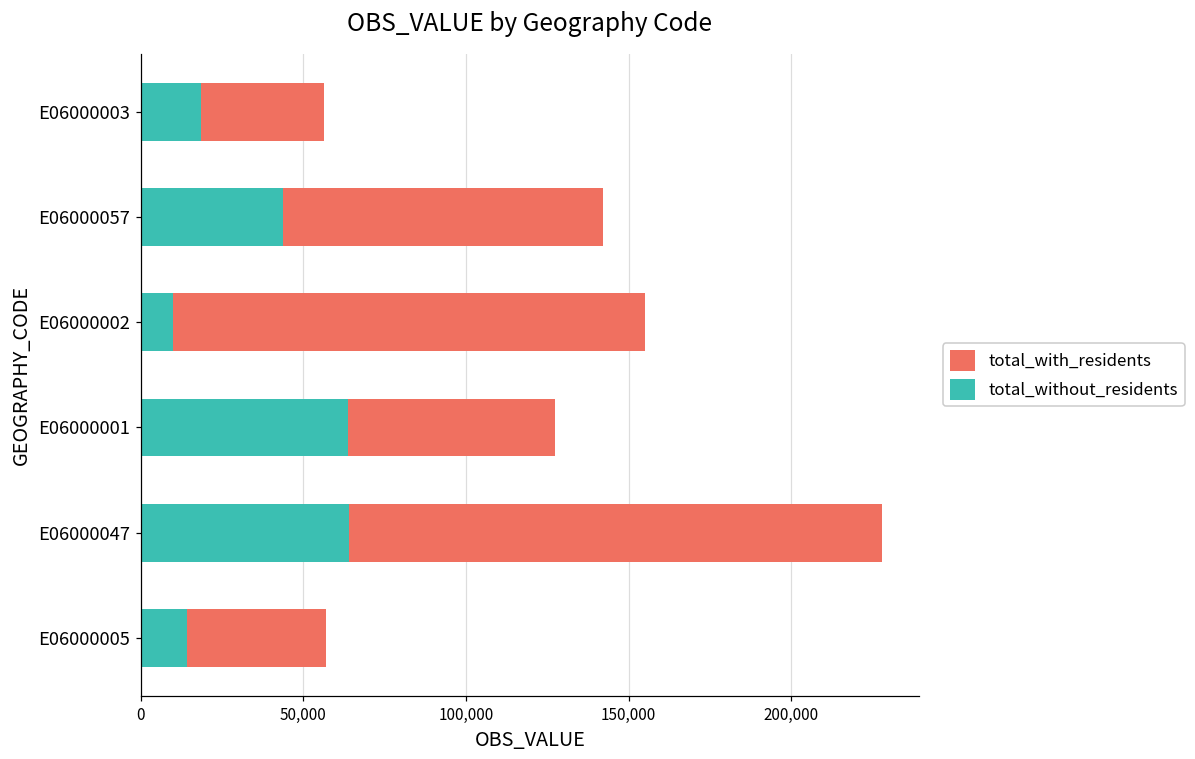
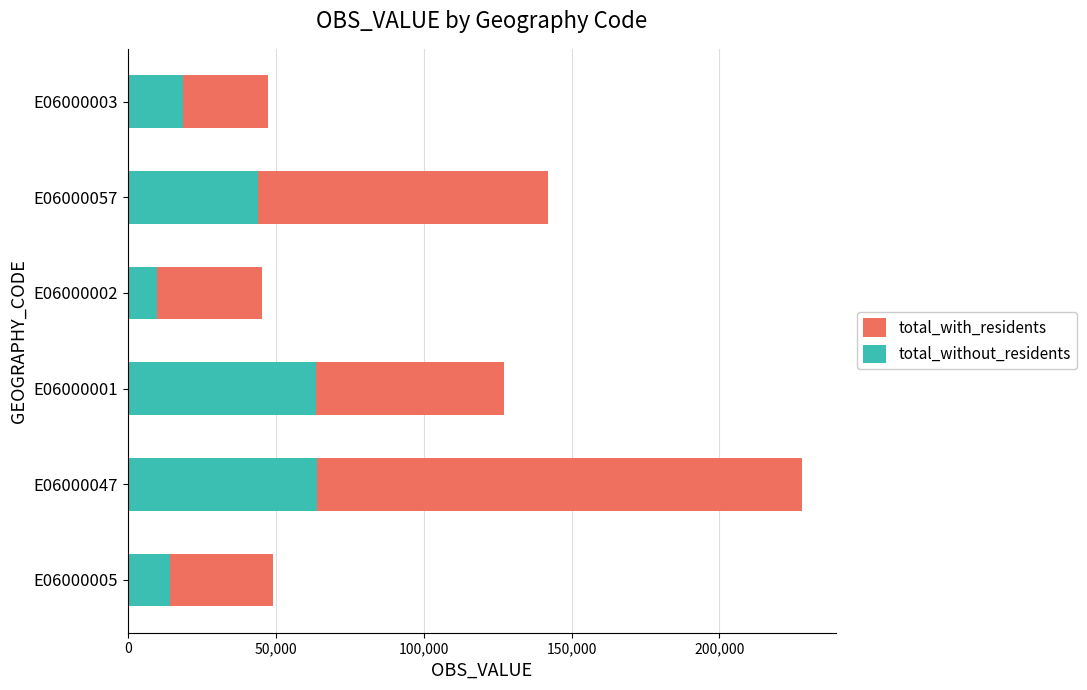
total_with_residents, E06000003: 38,000 -> 29,000
total_with_residents, E06000002: 145,000 -> 35,000
total_with_residents, E06000005: 43,000 -> 35,000
